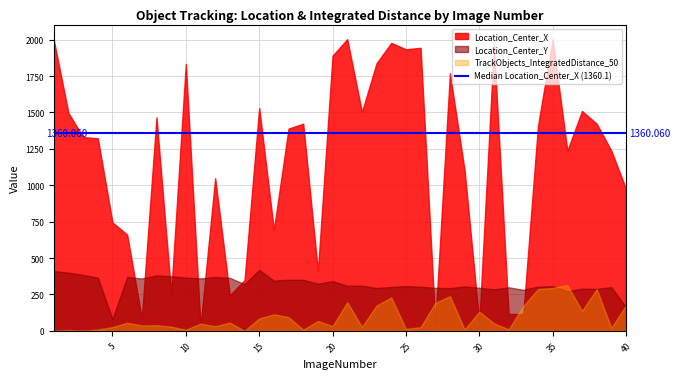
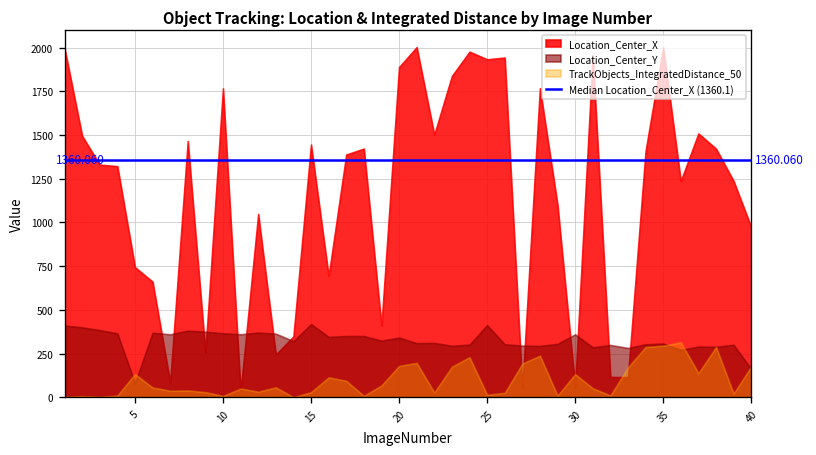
TrackObjects_IntegratedDistance_50, 5: 30 -> 130
Location_Center_X, 10: 1830 -> 1770
Location_Center_X, 15: 1530 -> 1450
TrackObjects_IntegratedDistance_50, 15: 90 -> 30
TrackObjects_IntegratedDistance_50, 20: 30 -> 180
Location_Center_Y, 25: 310 -> 410
Location_Center_Y, 30: 300 -> 360
